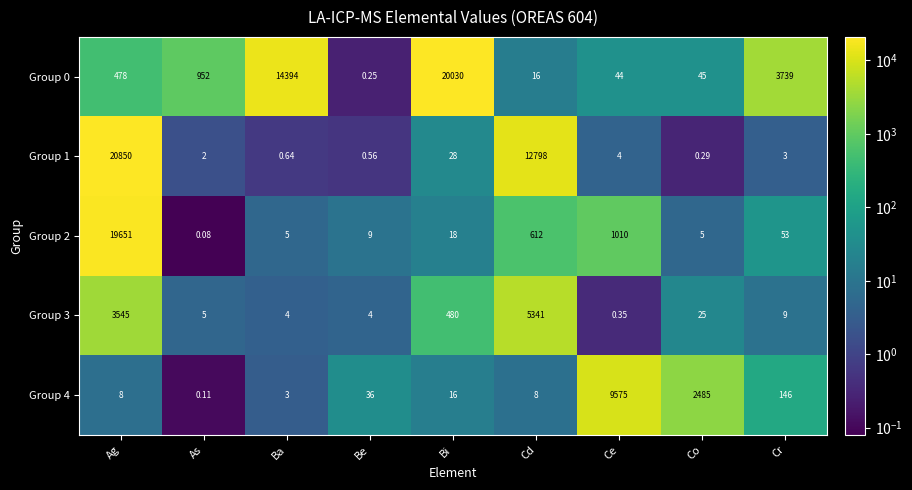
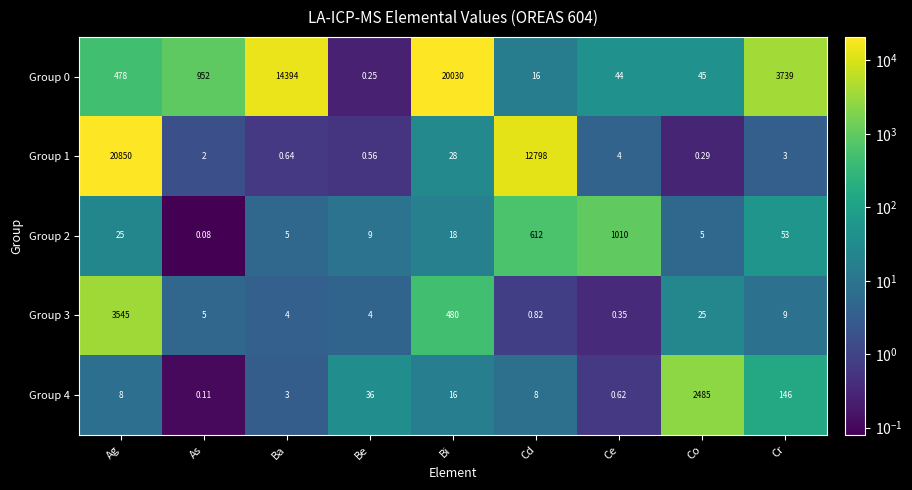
Group 2, Ag: 19651 -> 25
Group 3, Cd: 5341 -> 0.82
Group 4, Ce: 9575 -> 0.62
